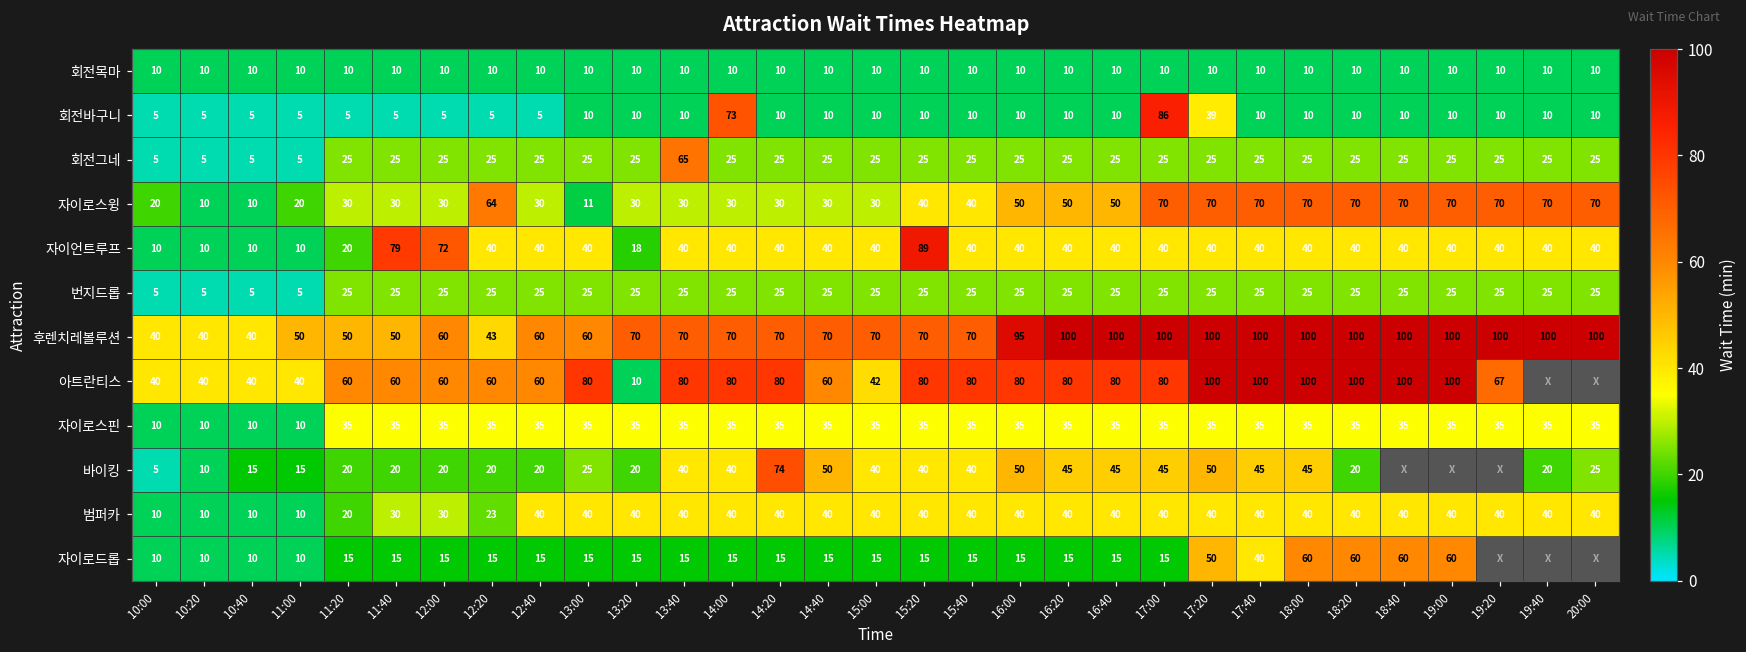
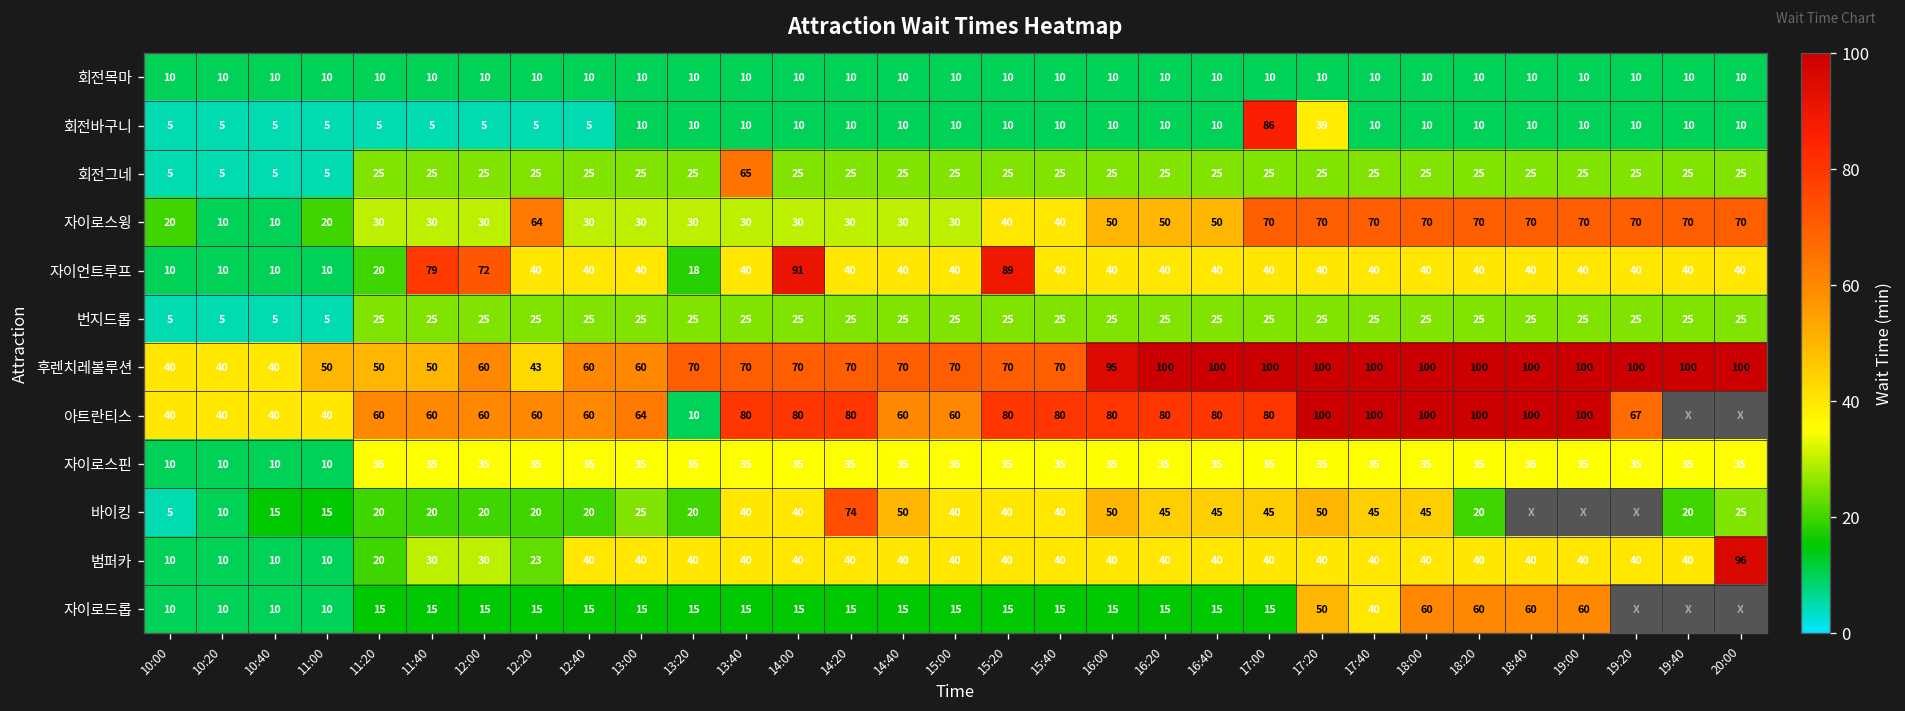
회전바구니, 14:00: 73 -> 10
자이로스윙, 13:00: 11 -> 30
자이언트루프, 14:00: 40 -> 91
아트란티스, 13:00: 80 -> 64
아트란티스, 15:00: 42 -> 60
범퍼카, 20:00: 40 -> 96
